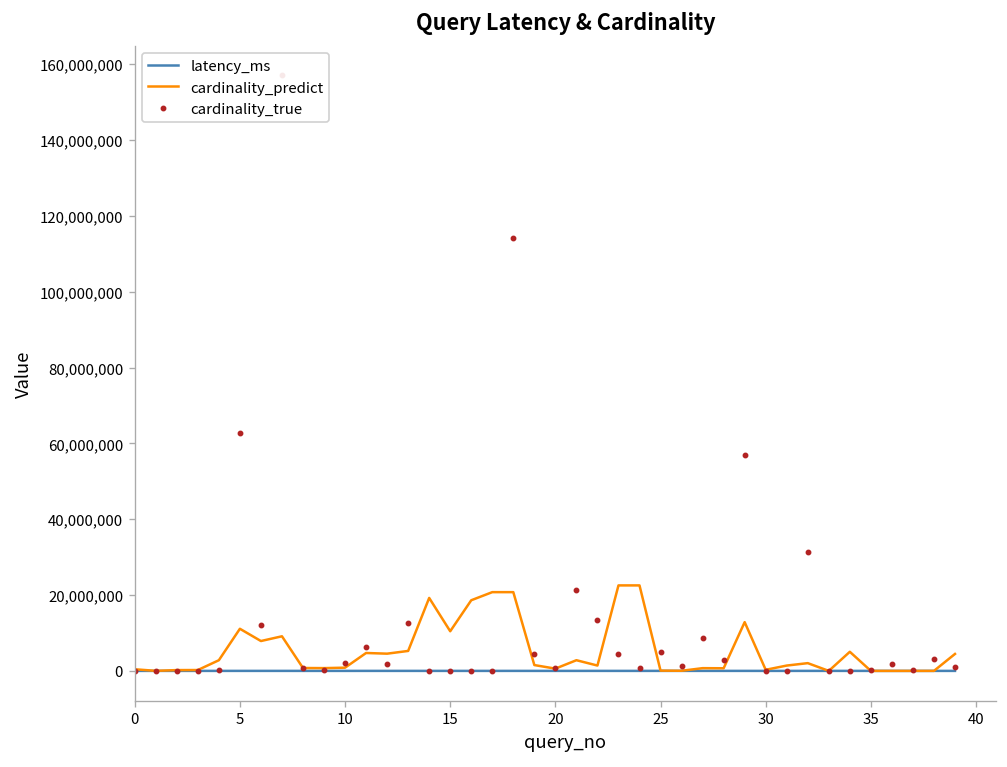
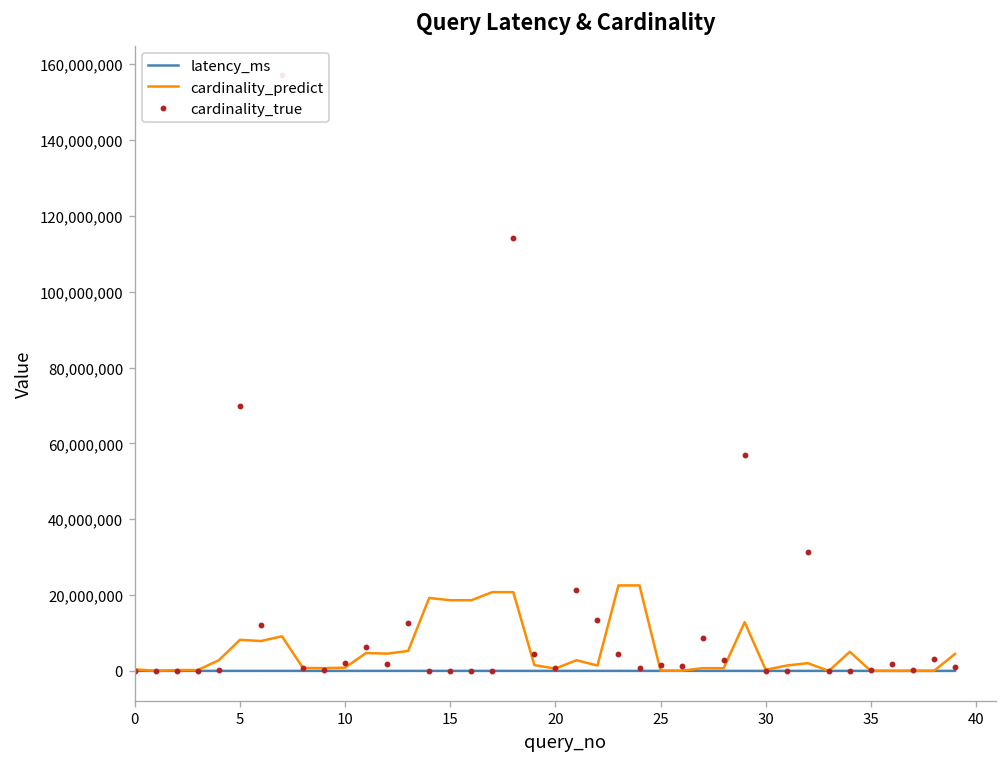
cardinality_predict, 5: 11,000,000 -> 8,000,000
cardinality_true, 5: 63,000,000 -> 70,000,000
cardinality_predict, 15: 10,000,000 -> 19,000,000
cardinality_true, 25: 5,000,000 -> 1,000,000
